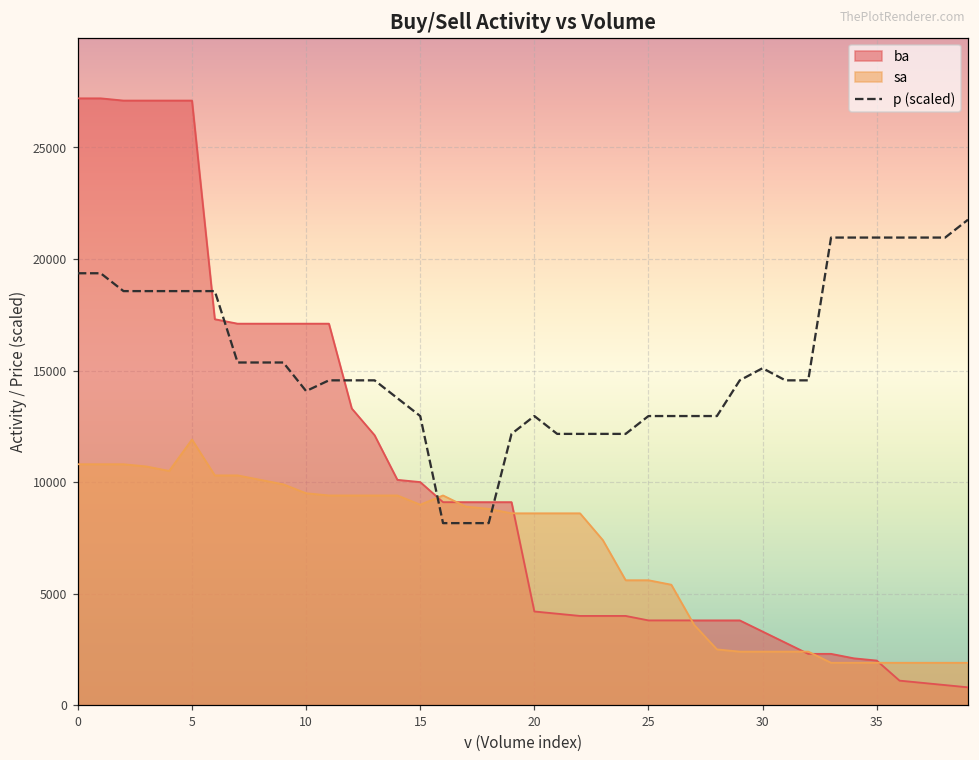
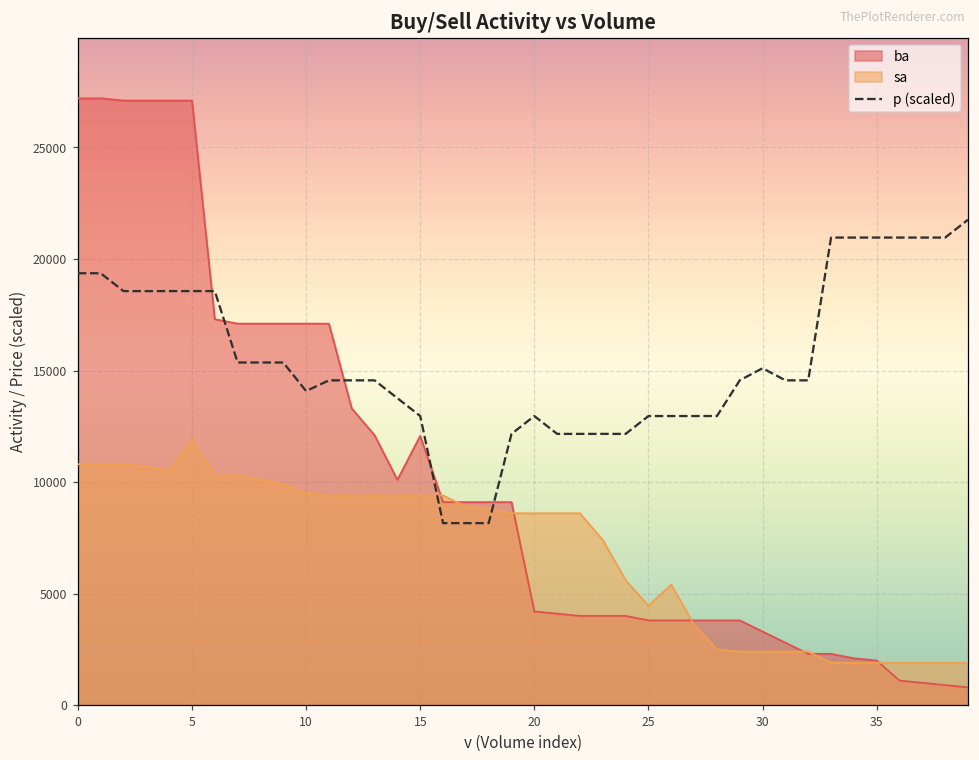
ba, 15: 10000 -> 12100
sa, 15: 9000 -> 9400
sa, 25: 5600 -> 4500
